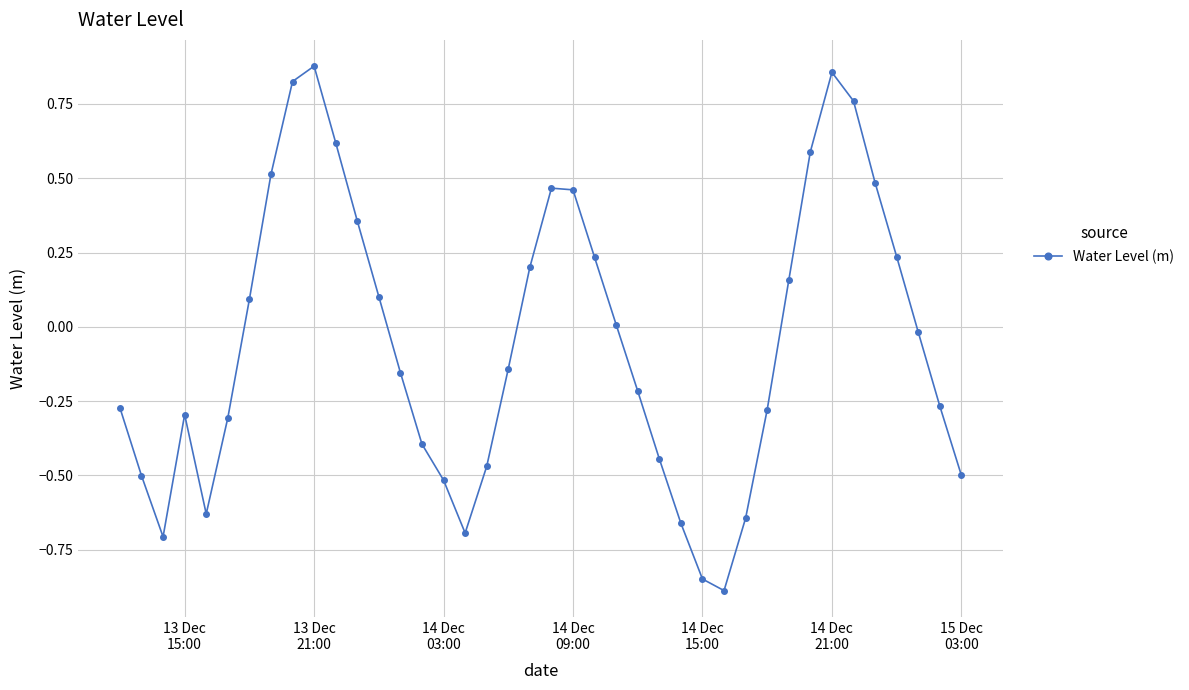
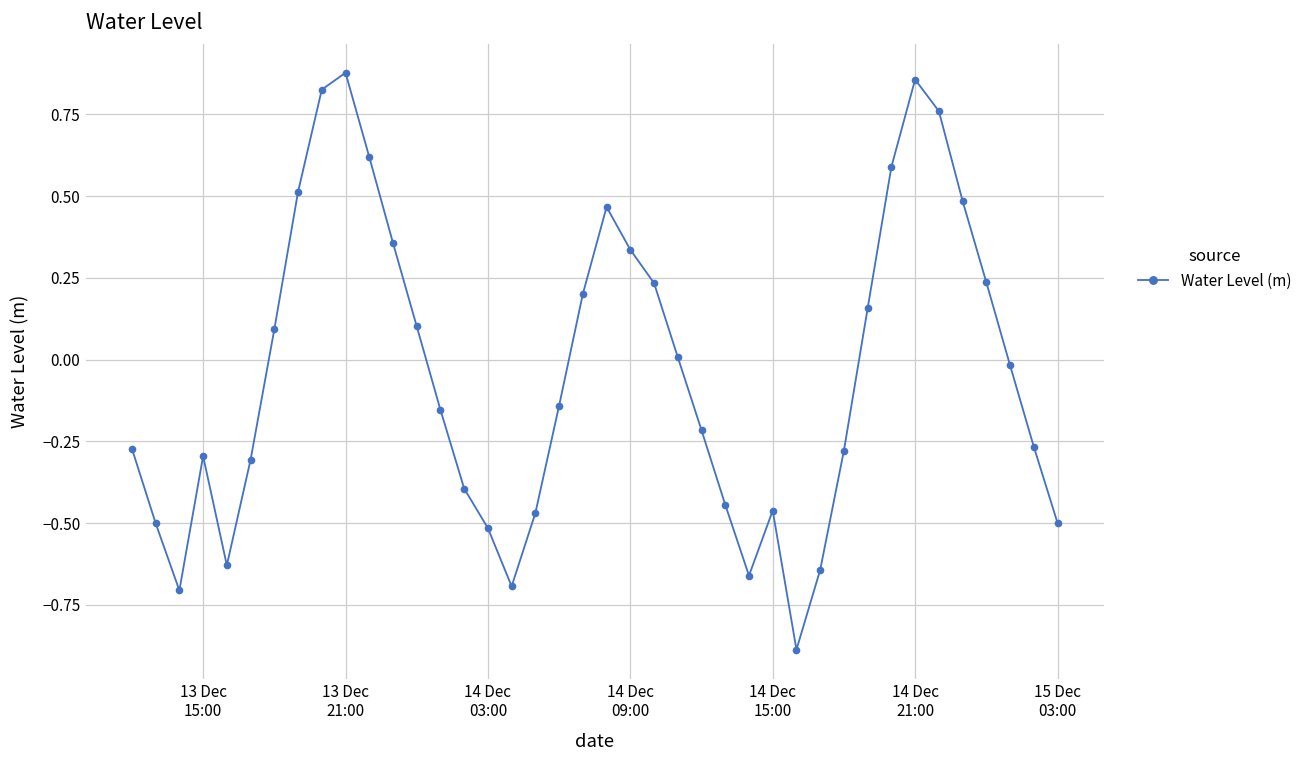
14 Dec 09:00: 0.46 -> 0.34
14 Dec 15:00: -0.85 -> -0.46
